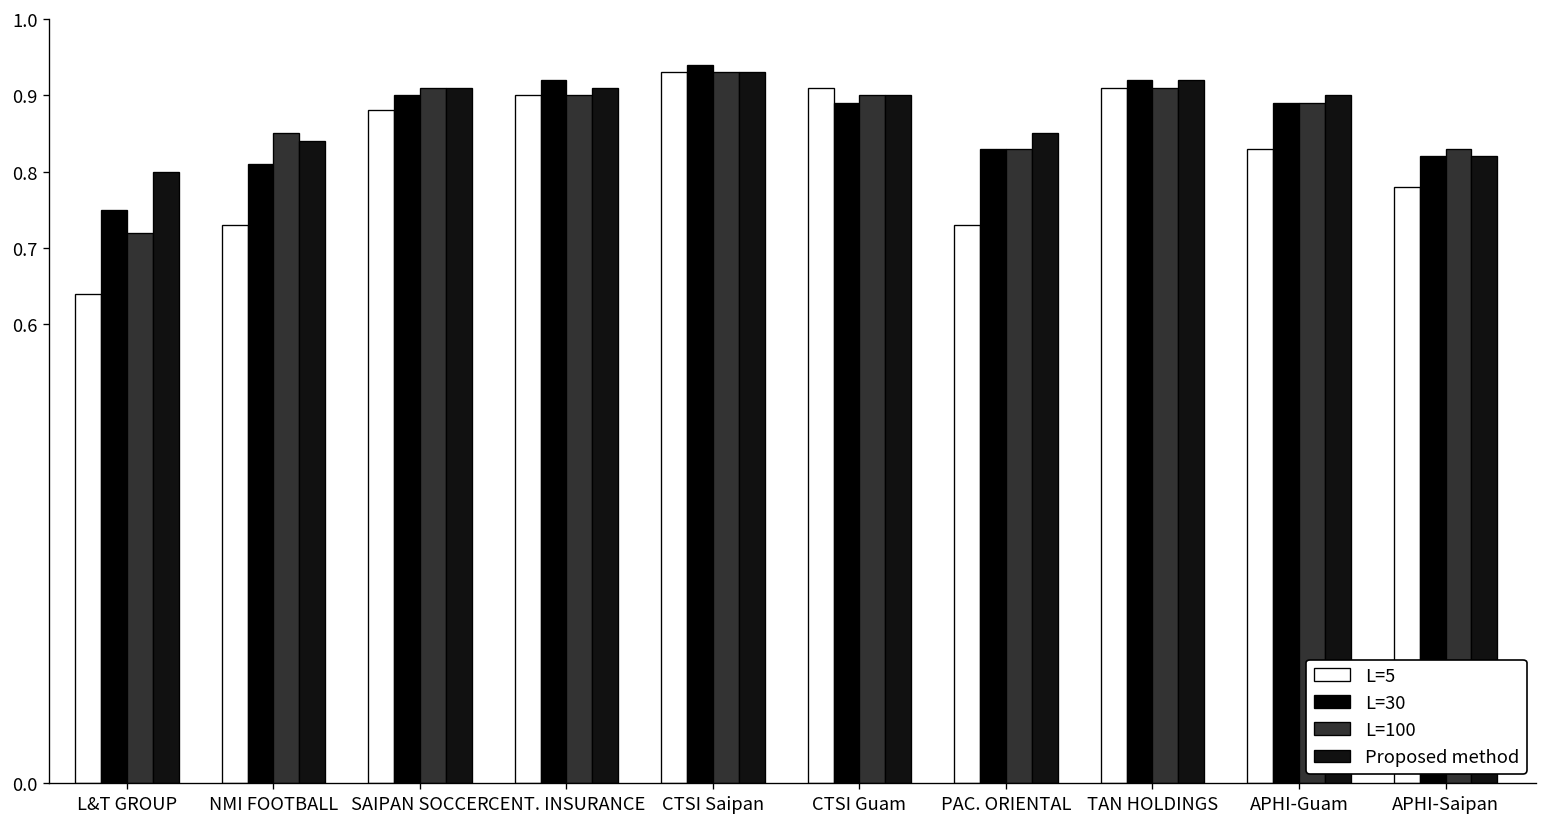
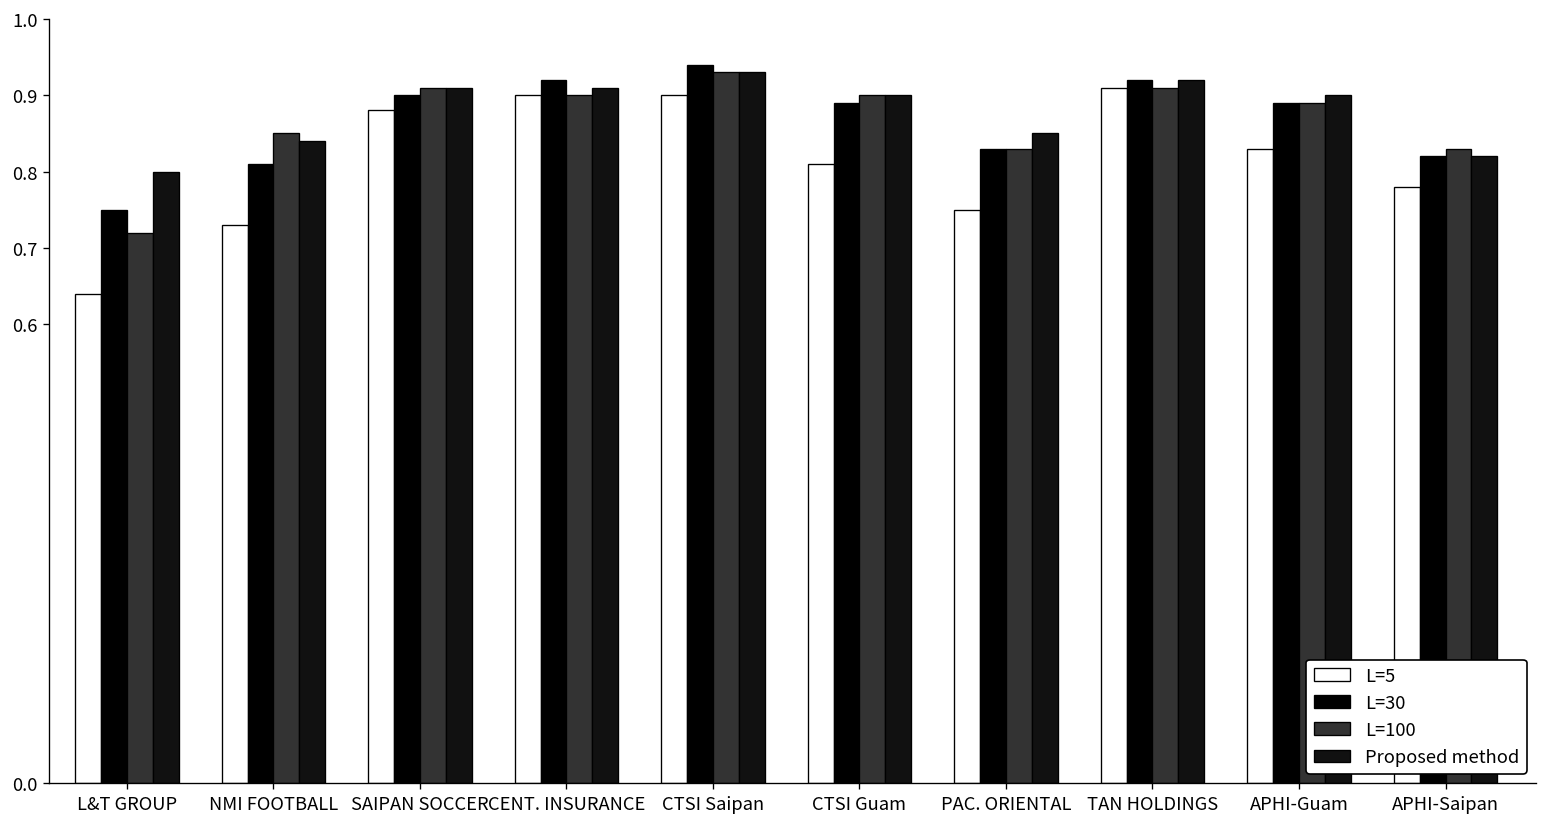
L=5, CTSI Saipan: 0.93 -> 0.90
L=5, CTSI Guam: 0.91 -> 0.81
L=5, PAC. ORIENTAL: 0.73 -> 0.75
